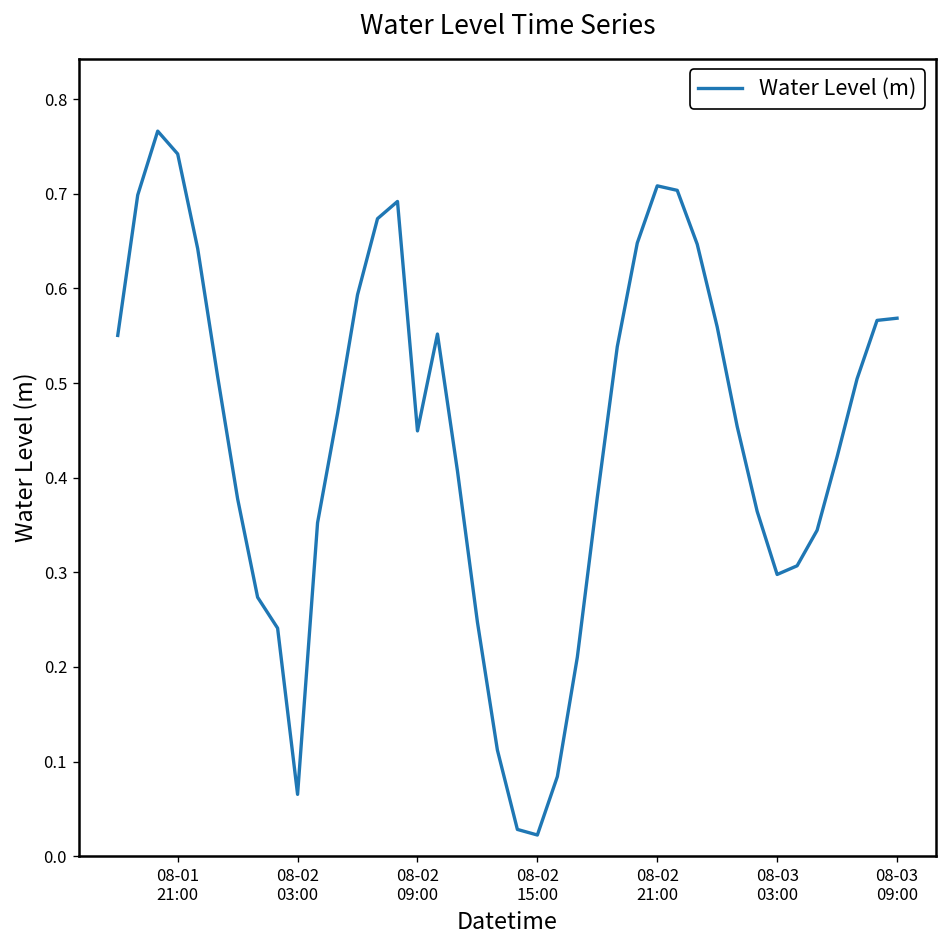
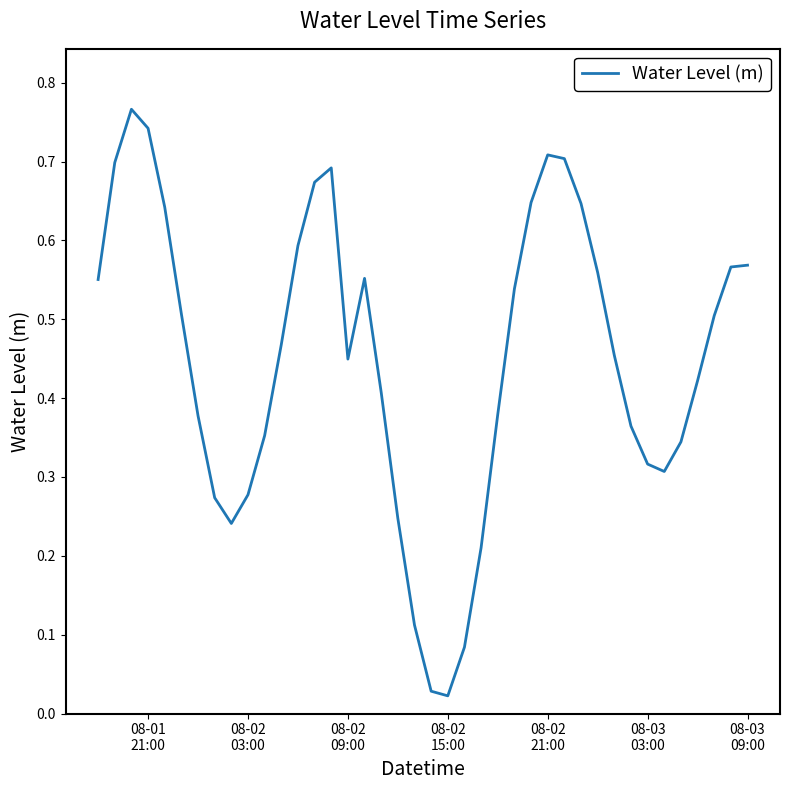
08-02 03:00: 0.07 -> 0.28
08-03 03:00: 0.30 -> 0.32
